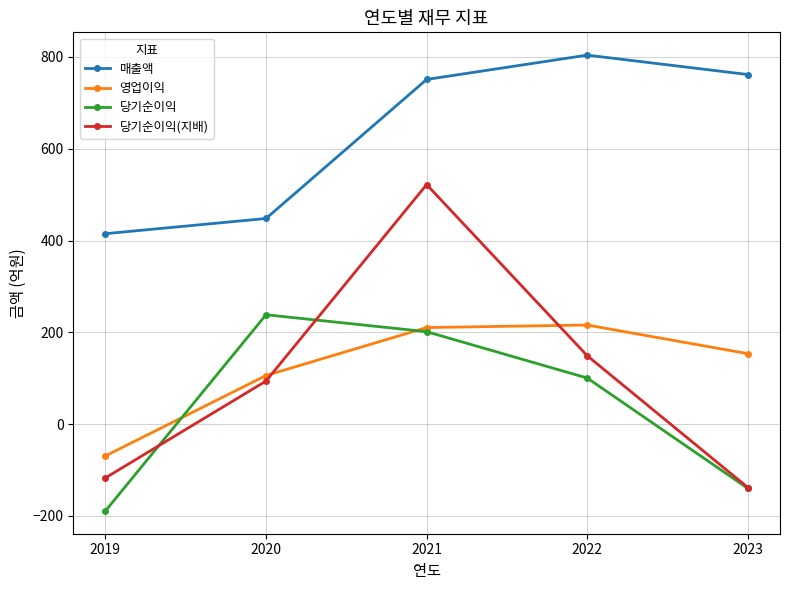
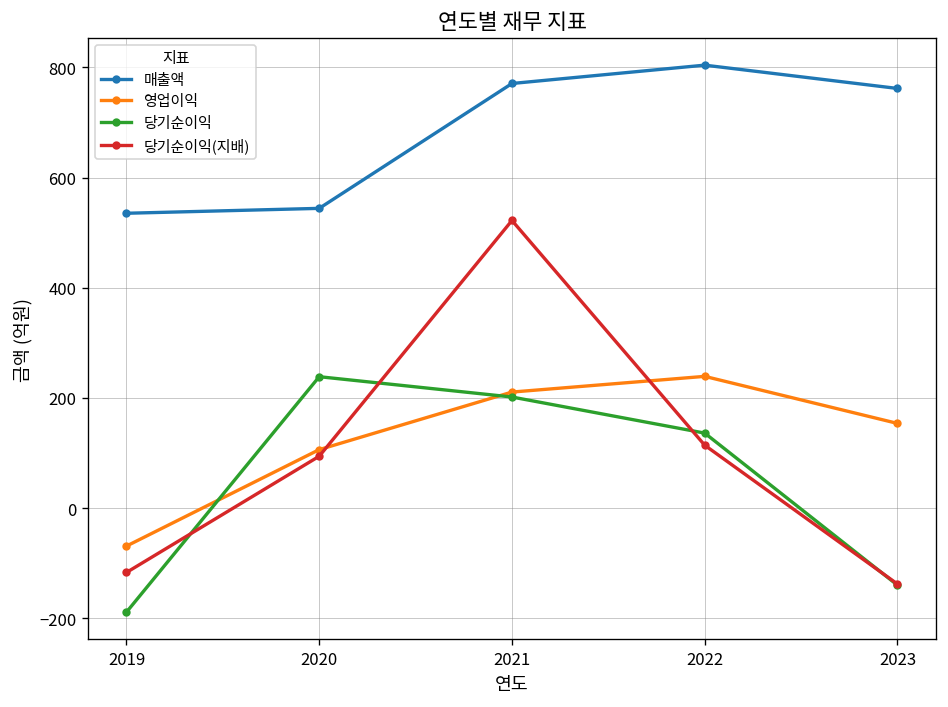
매출액, 2019: 420 -> 540
매출액, 2020: 450 -> 540
매출액, 2021: 750 -> 770
영업이익, 2022: 220 -> 240
당기순이익, 2022: 100 -> 140
당기순이익(지배), 2022: 150 -> 110
